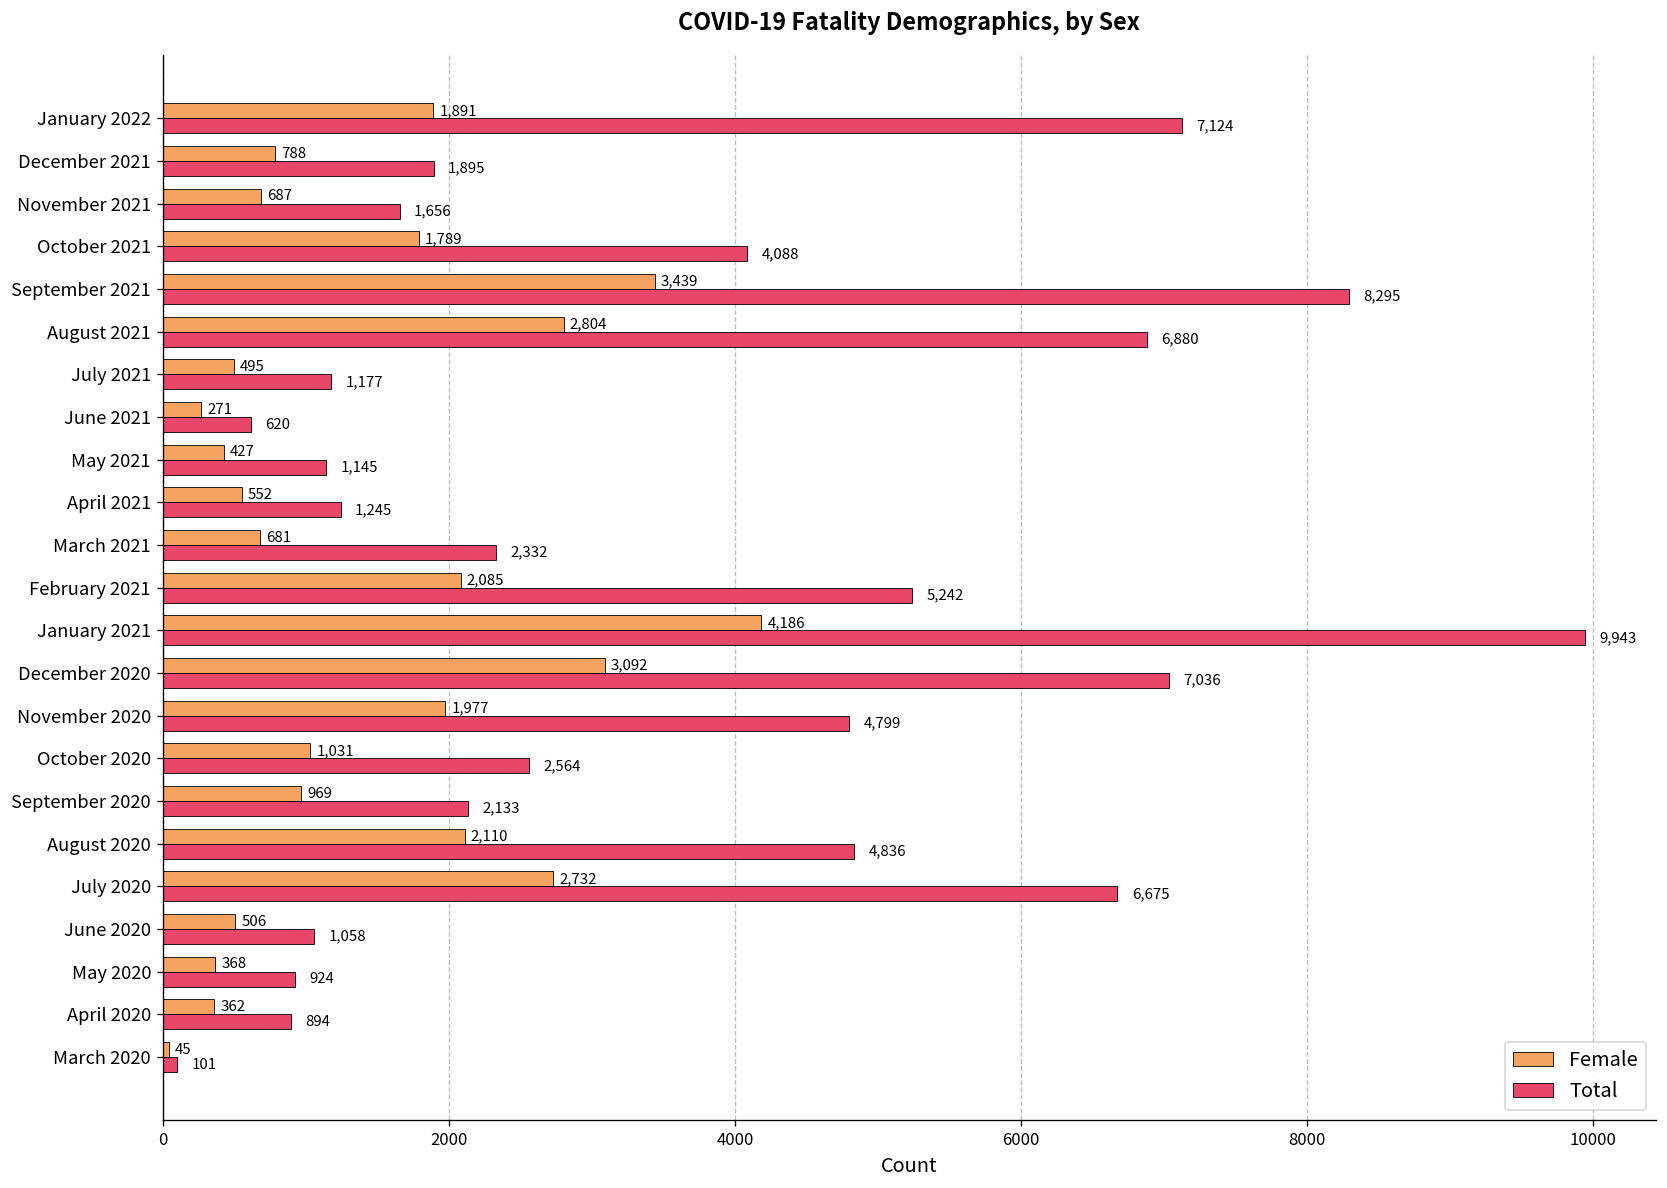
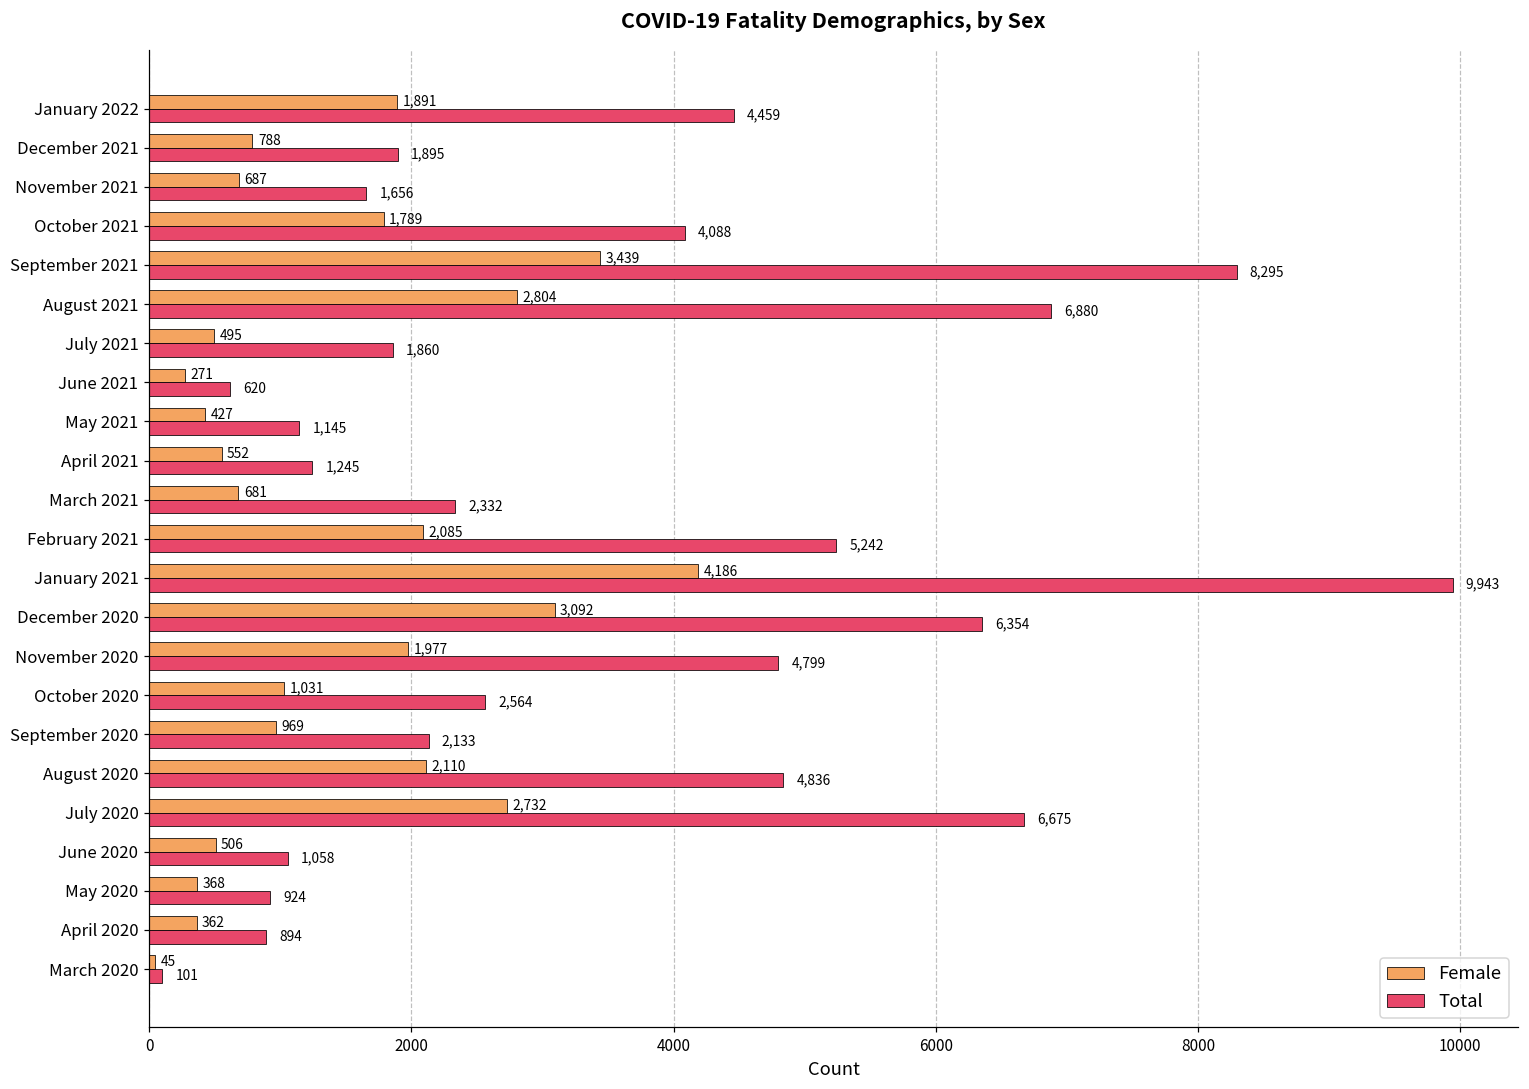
Total, January 2022: 7,124 -> 4,459
Total, July 2021: 1,177 -> 1,860
Total, December 2020: 7,036 -> 6,354
